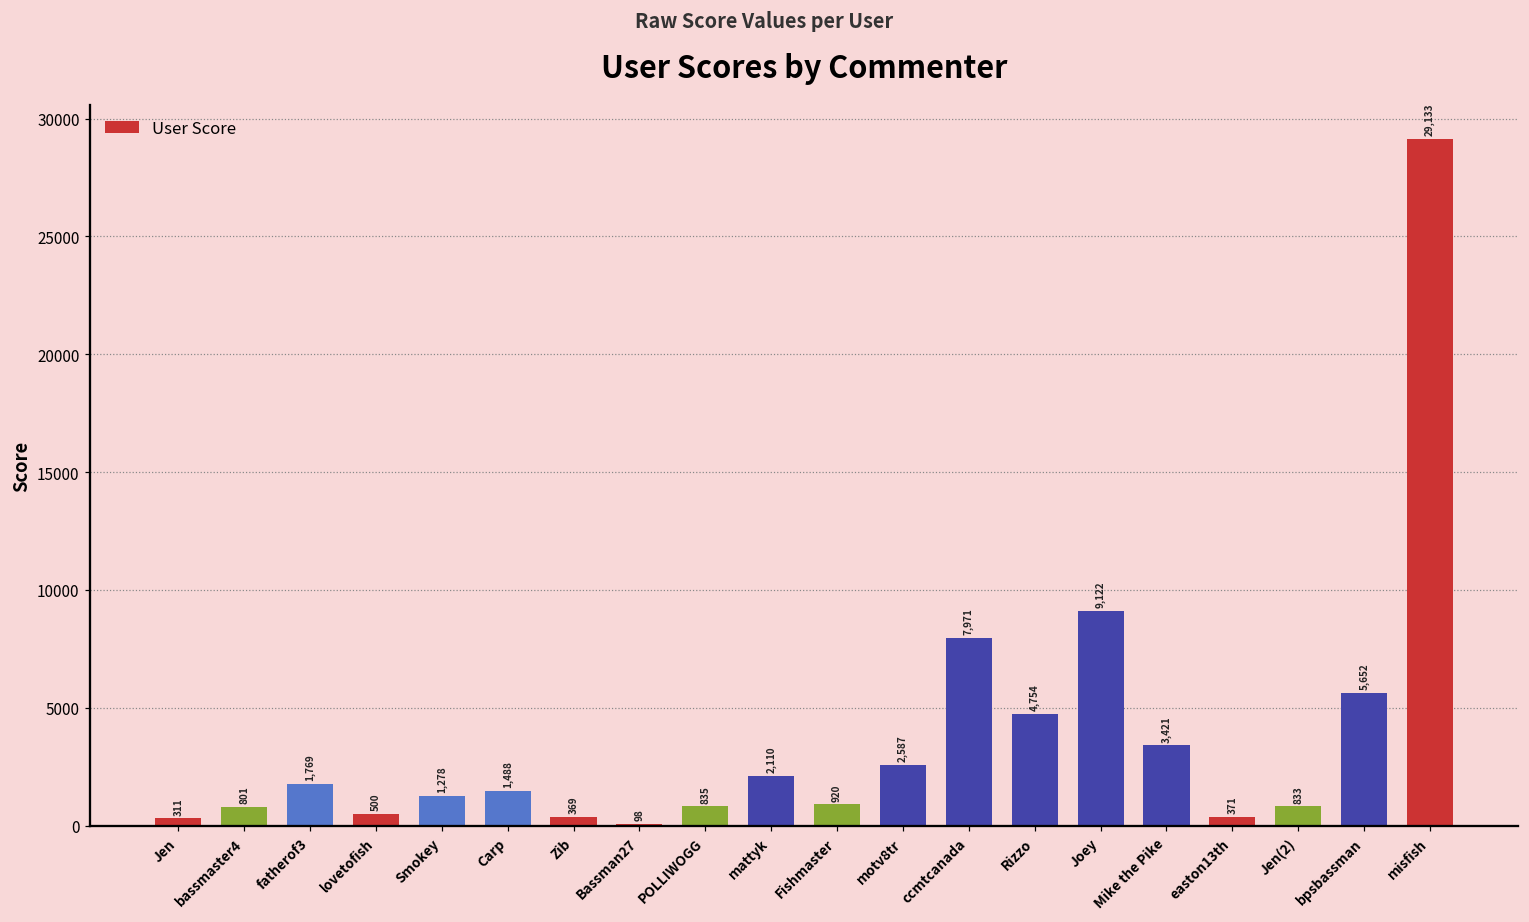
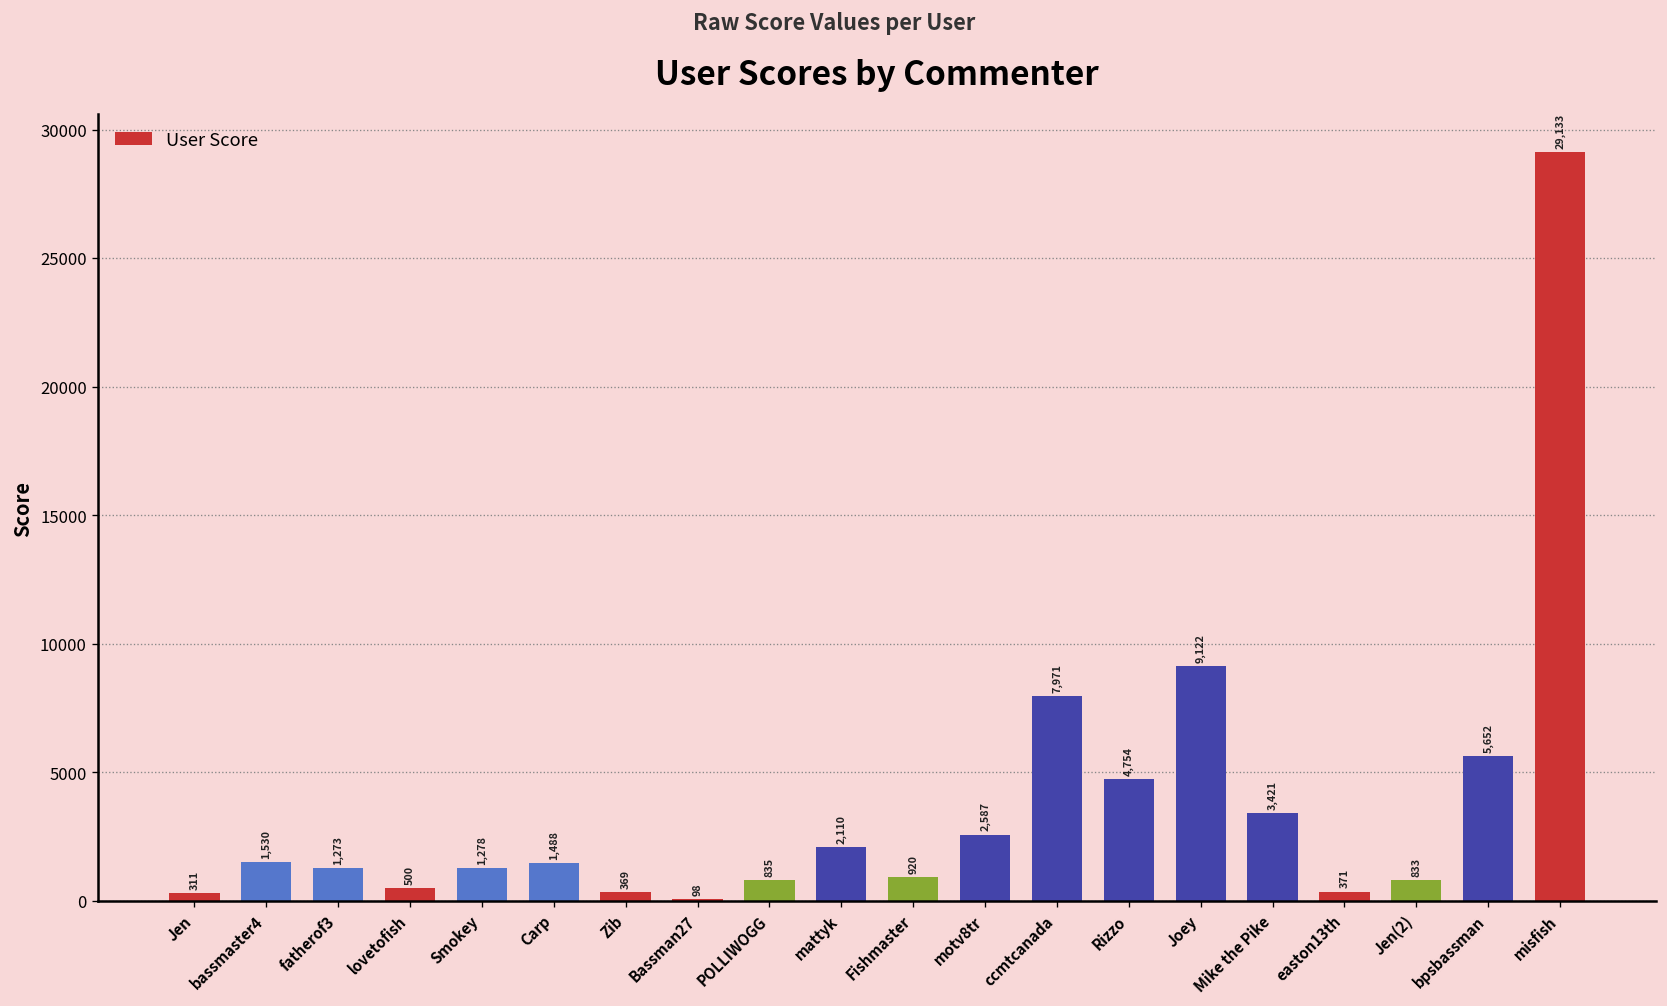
bassmaster4: 801 -> 1,530
fatherof3: 1,769 -> 1,273
